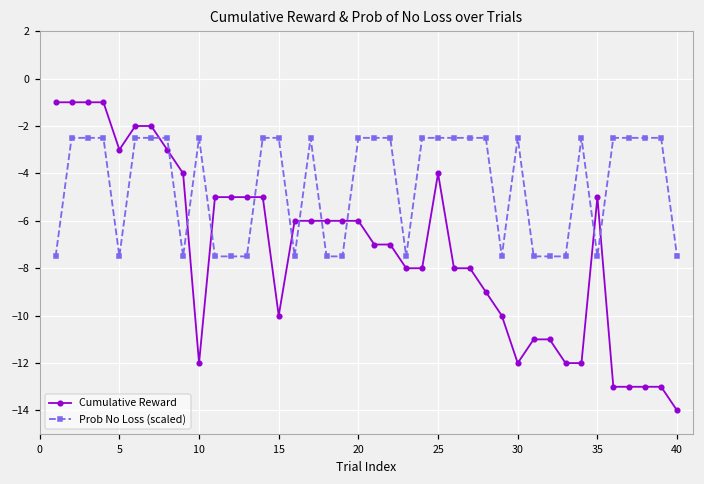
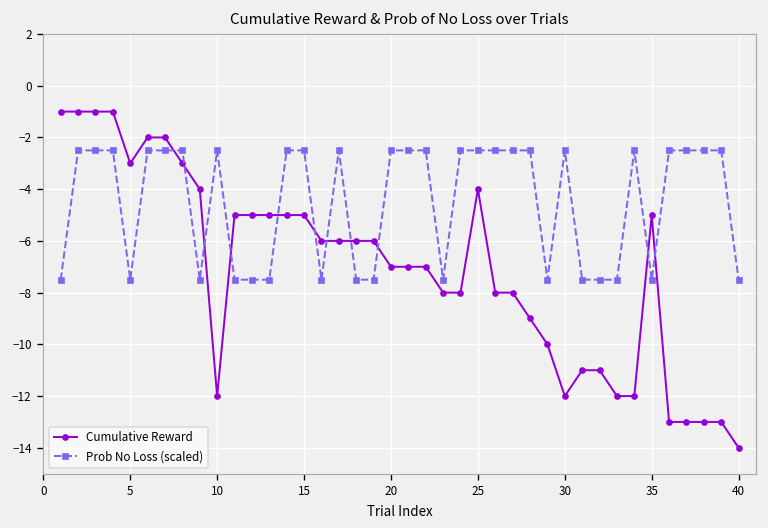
Cumulative Reward, 15: -10 -> -5
Cumulative Reward, 20: -6 -> -7
